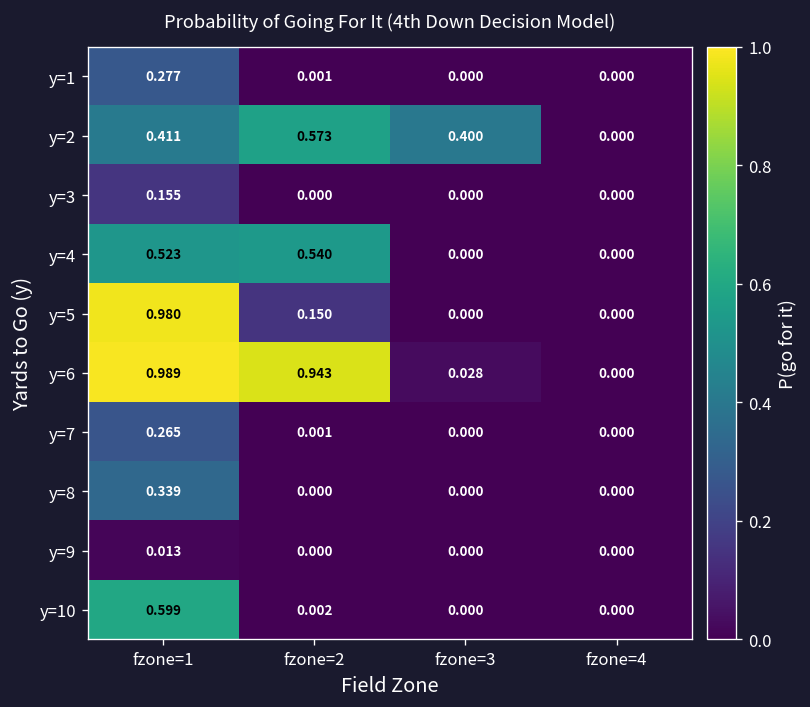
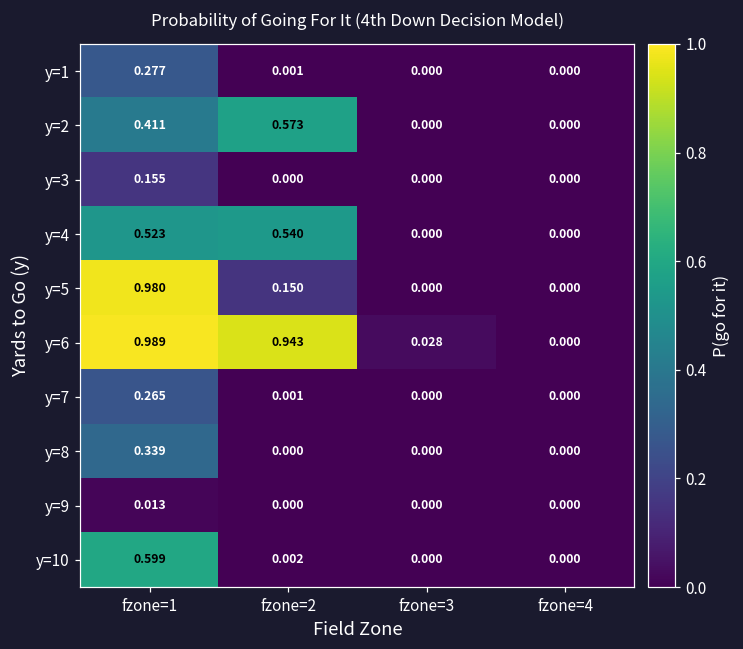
y=2, fzone=3: 0.400 -> 0.000
